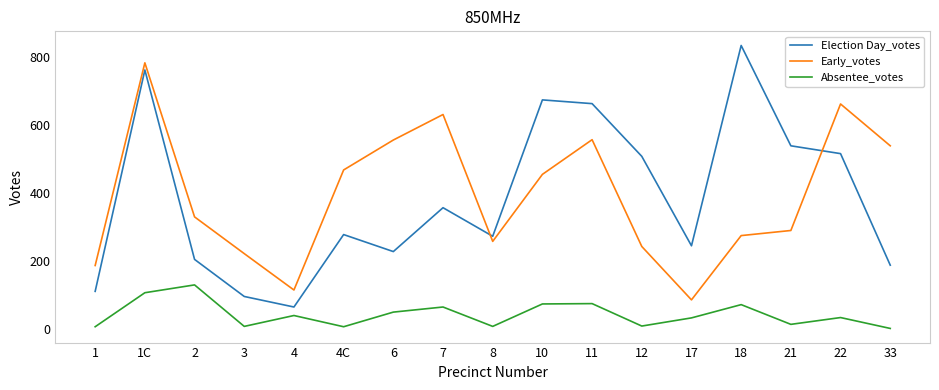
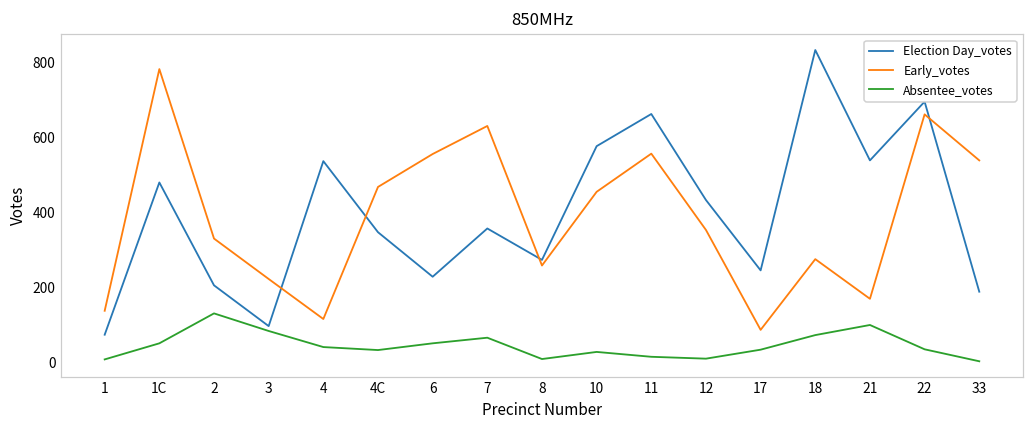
Election Day_votes, 1: 110 -> 70
Early_votes, 1: 190 -> 140
Election Day_votes, 1C: 760 -> 480
Absentee_votes, 1C: 110 -> 50
Absentee_votes, 3: 10 -> 80
Election Day_votes, 4: 70 -> 540
Election Day_votes, 4C: 280 -> 350
Absentee_votes, 4C: 10 -> 30
Election Day_votes, 10: 670 -> 580
Absentee_votes, 10: 70 -> 30
Absentee_votes, 11: 80 -> 10
Election Day_votes, 12: 510 -> 430
Early_votes, 12: 240 -> 350
Early_votes, 21: 290 -> 170
Absentee_votes, 21: 10 -> 100
Election Day_votes, 22: 520 -> 700
